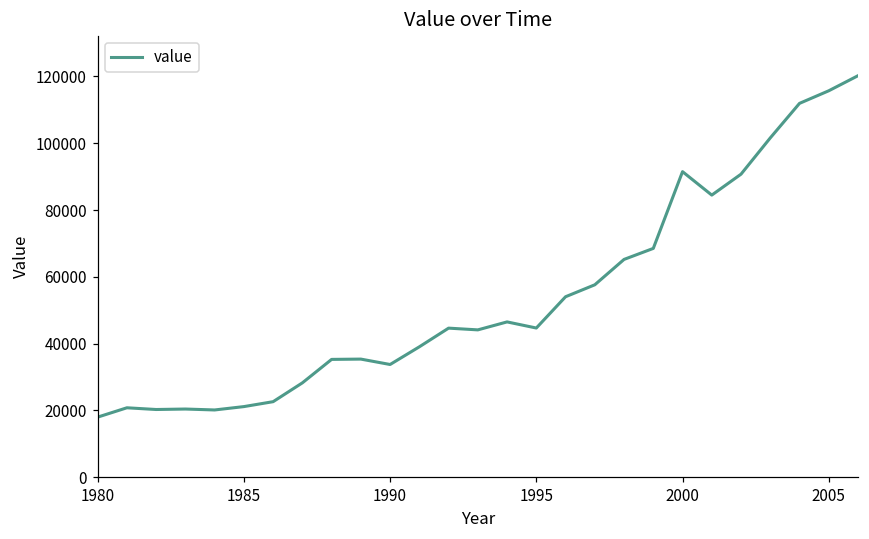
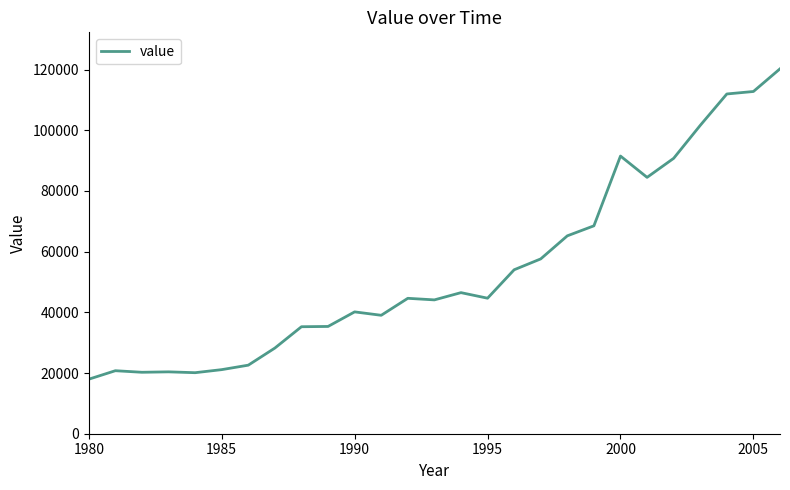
1990: 34000 -> 40000
2005: 116000 -> 113000
